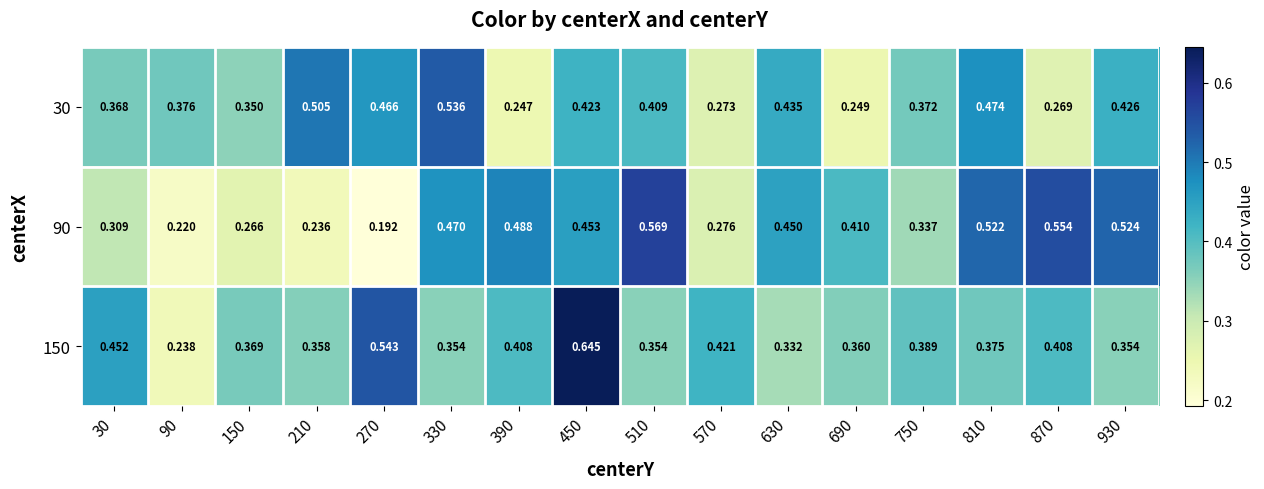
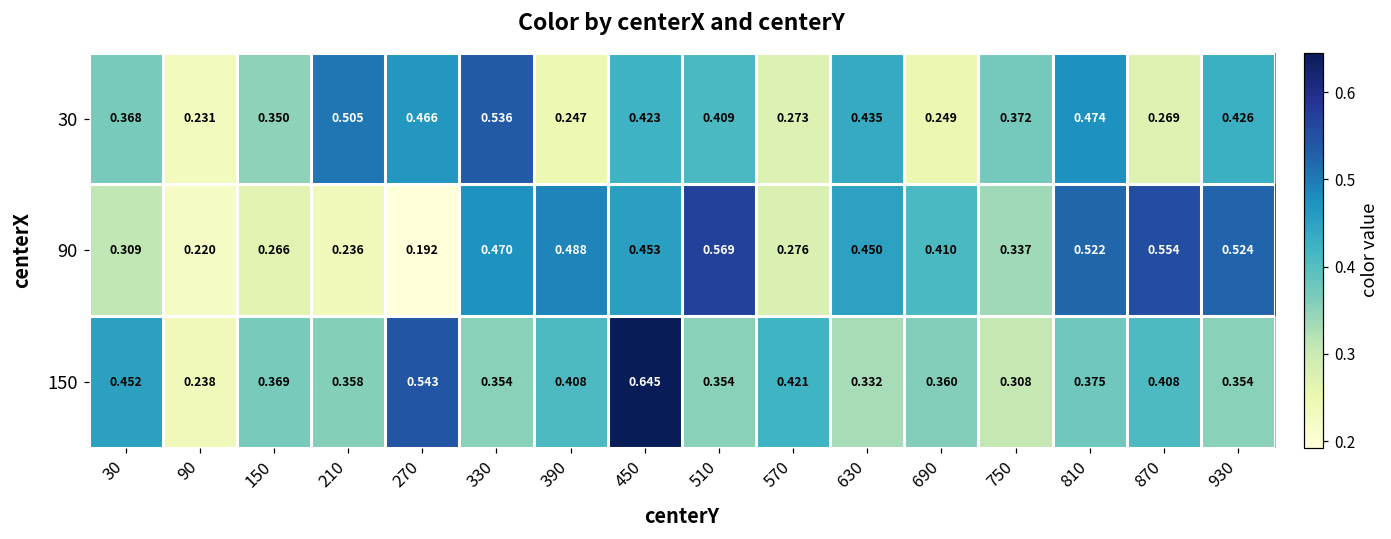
30, 90: 0.376 -> 0.231
150, 750: 0.389 -> 0.308
